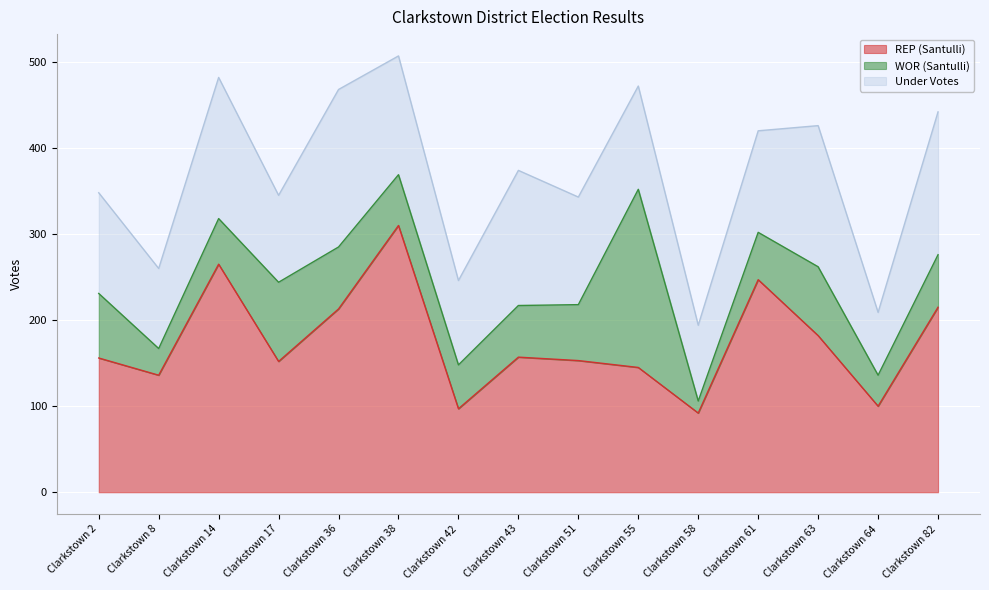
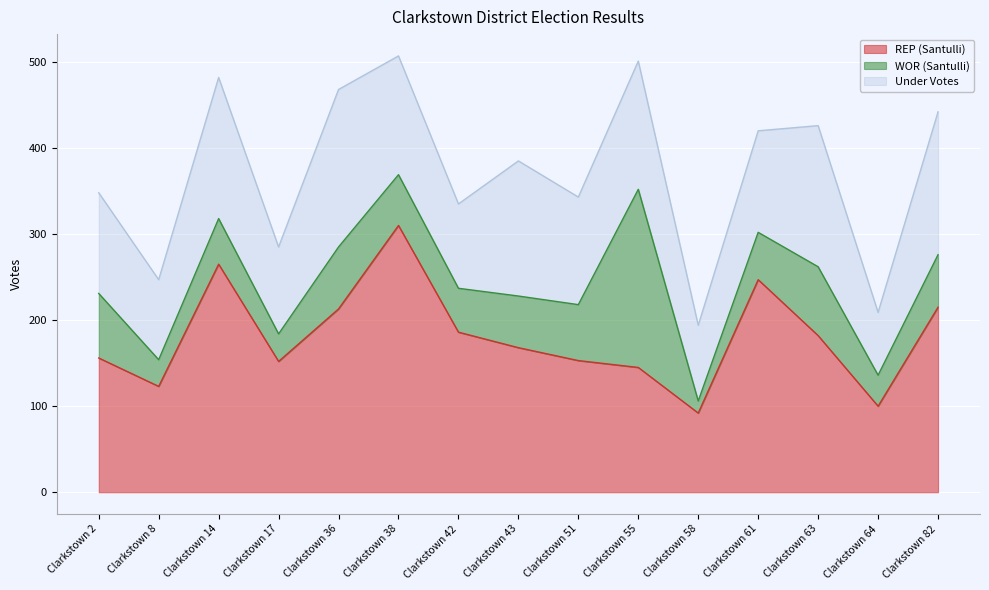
REP (Santulli), Clarkstown 8: 140 -> 120
WOR (Santulli), Clarkstown 17: 90 -> 30
REP (Santulli), Clarkstown 42: 100 -> 190
REP (Santulli), Clarkstown 43: 160 -> 170
Under Votes, Clarkstown 55: 120 -> 150
